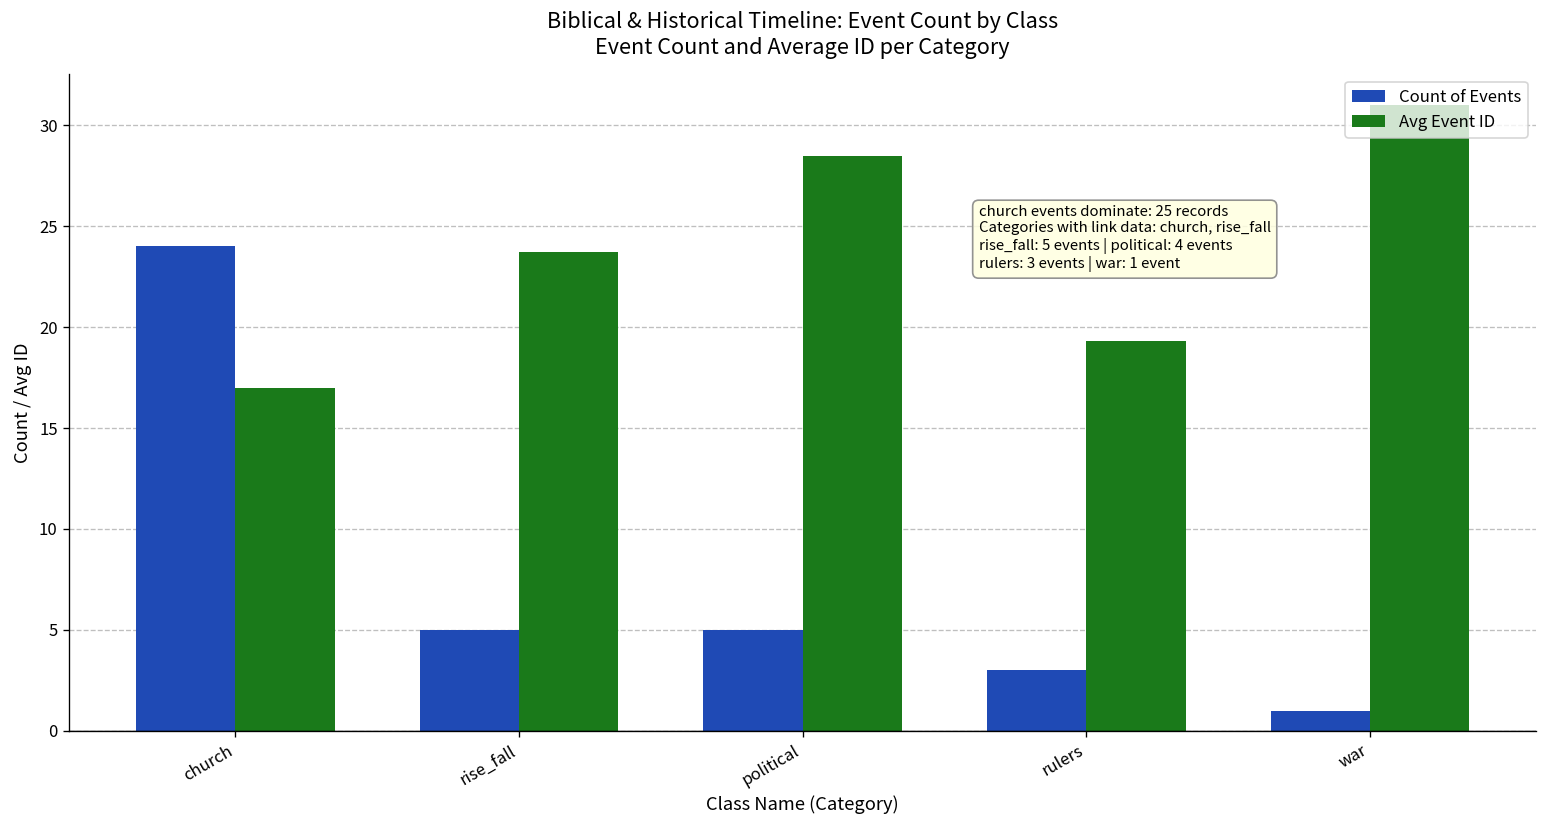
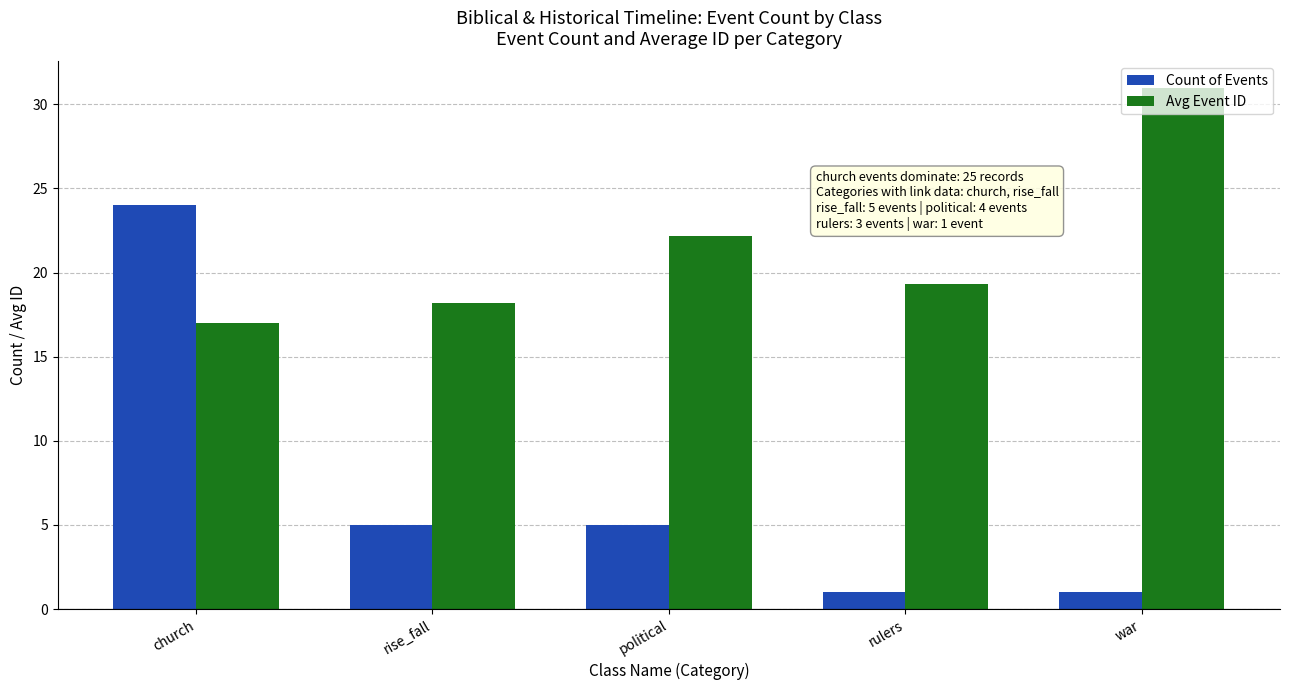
Avg Event ID, rise_fall: 23.7 -> 18.2
Avg Event ID, political: 28.5 -> 22.2
Count of Events, rulers: 3 -> 1
